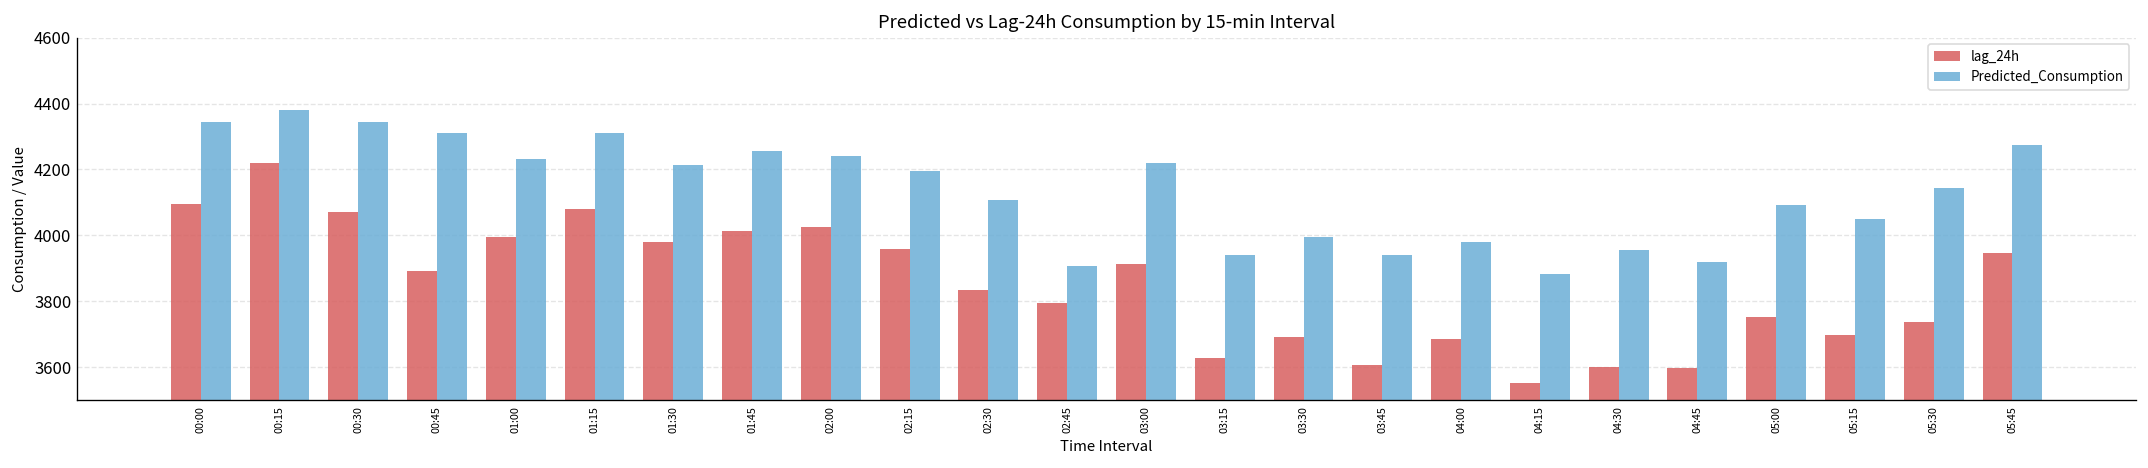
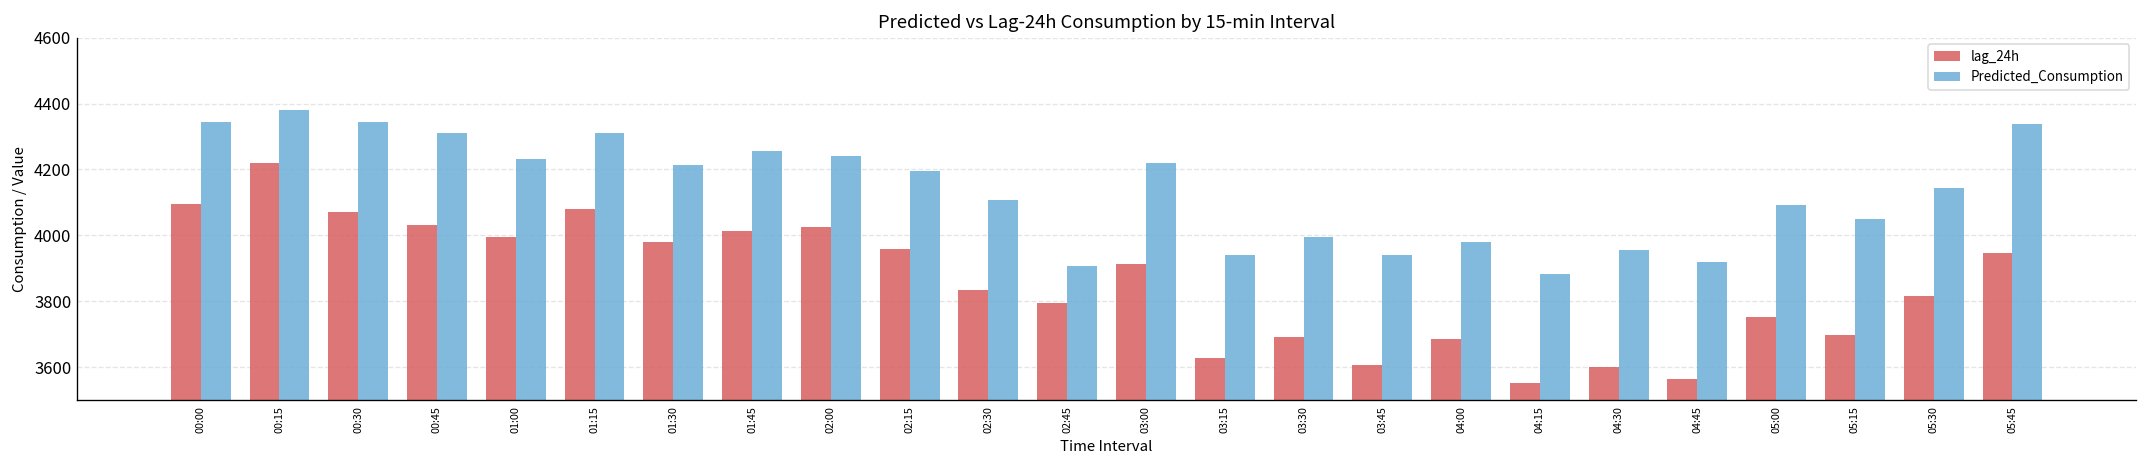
lag_24h, 00:45: 3890 -> 4030
lag_24h, 04:45: 3600 -> 3560
lag_24h, 05:30: 3740 -> 3820
Predicted_Consumption, 05:45: 4270 -> 4340
